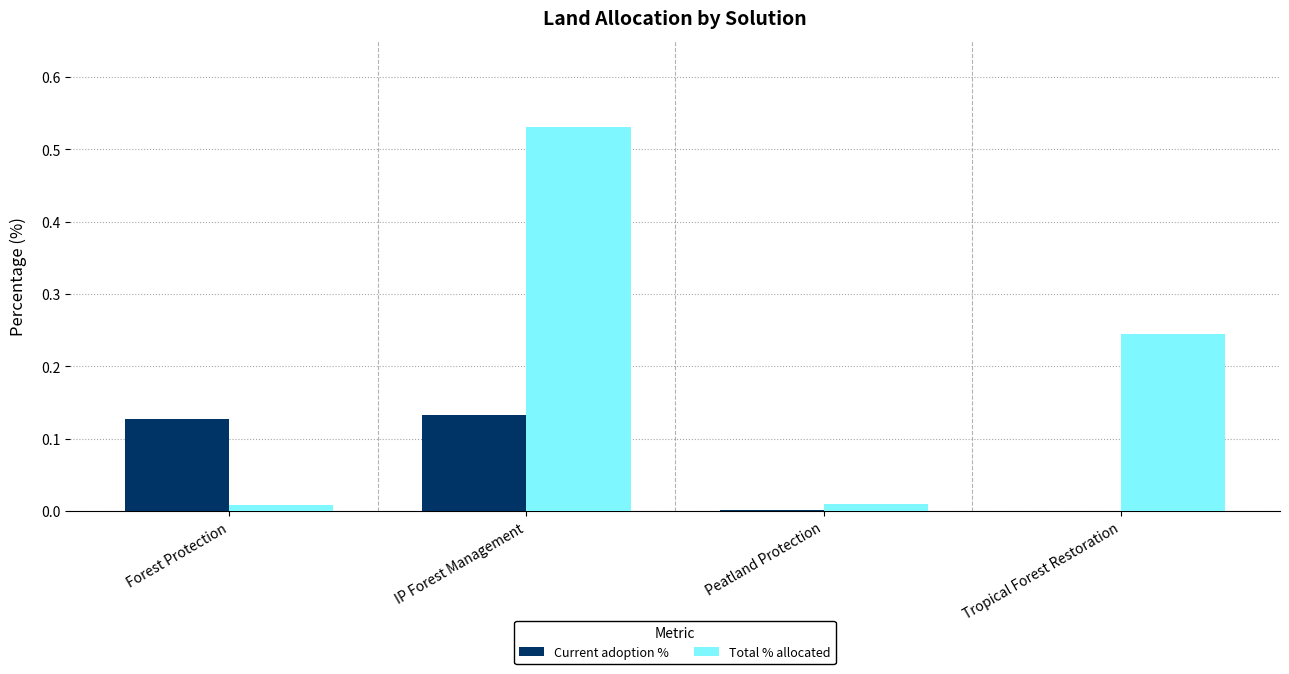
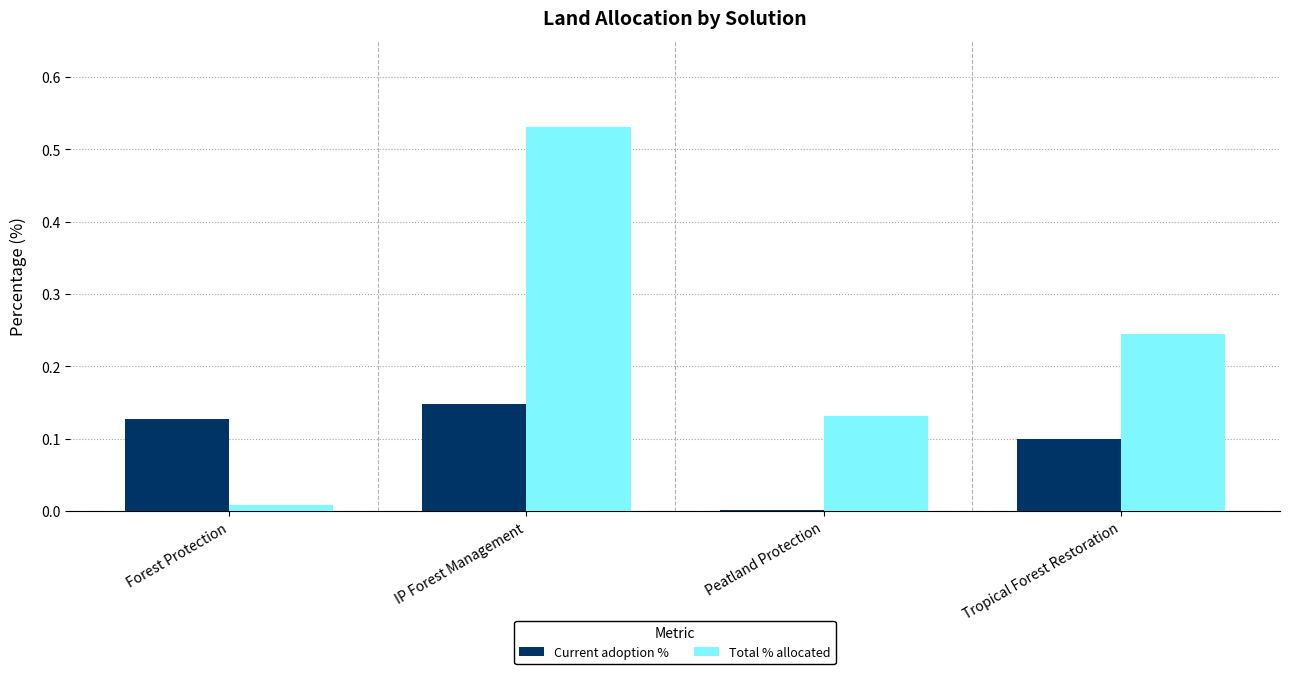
Current adoption %, IP Forest Management: 0.13 -> 0.15
Total % allocated, Peatland Protection: 0.01 -> 0.13
Current adoption %, Tropical Forest Restoration: 0.0 -> 0.1
